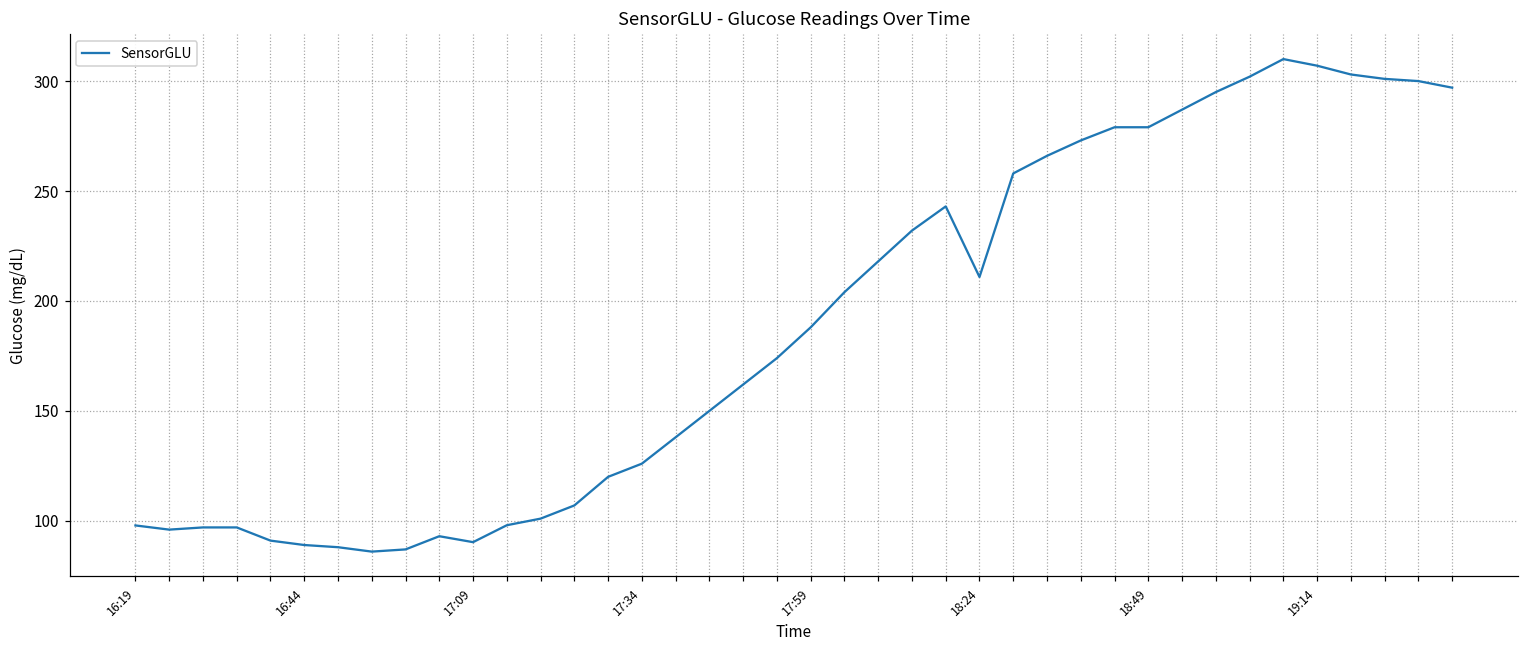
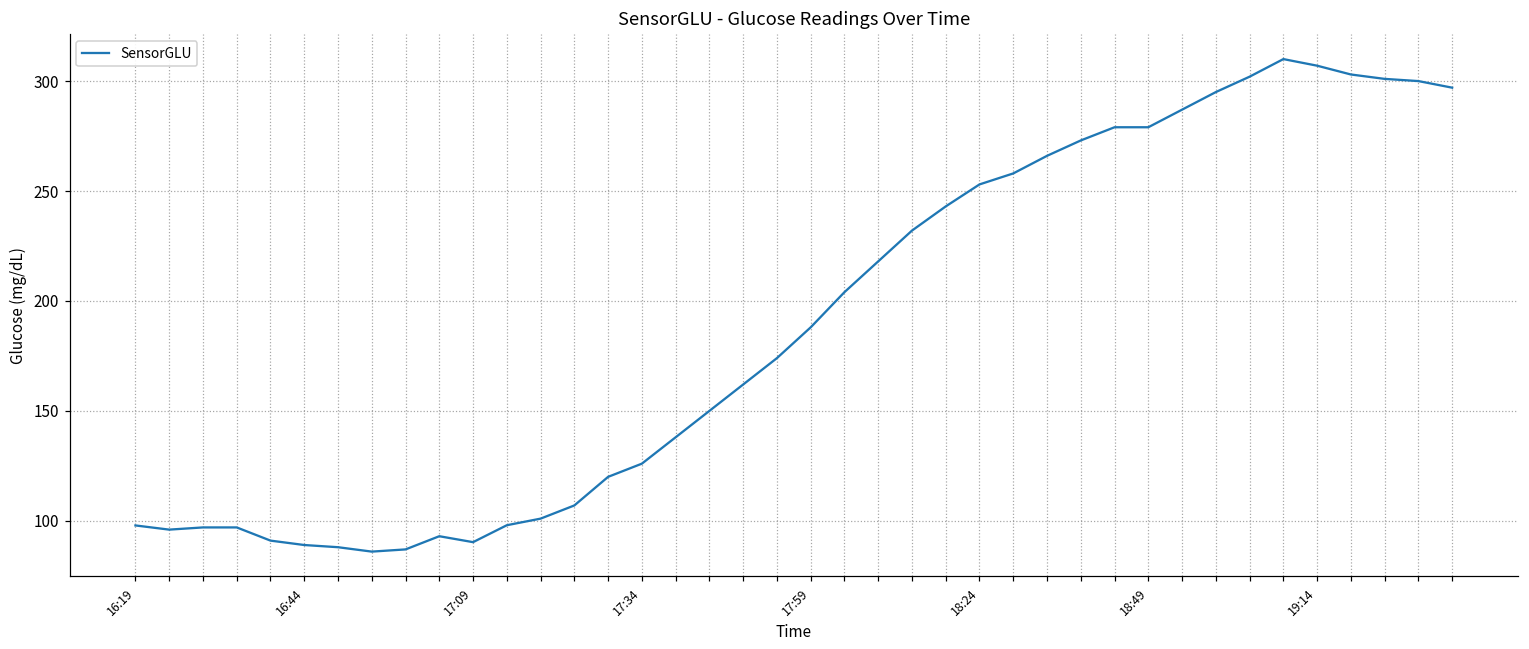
18:24: 211 -> 253
